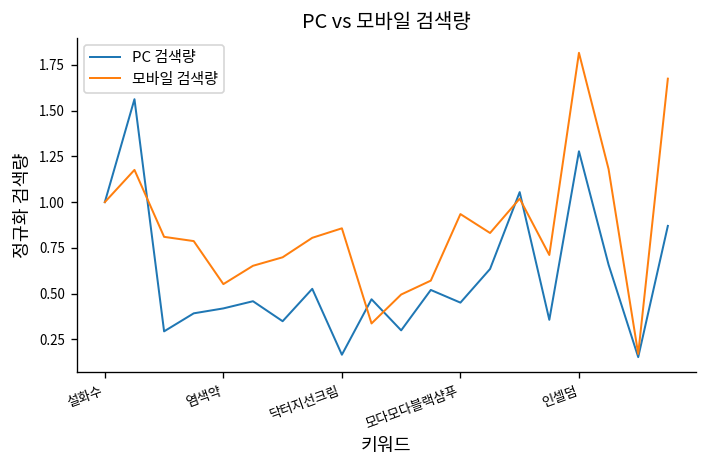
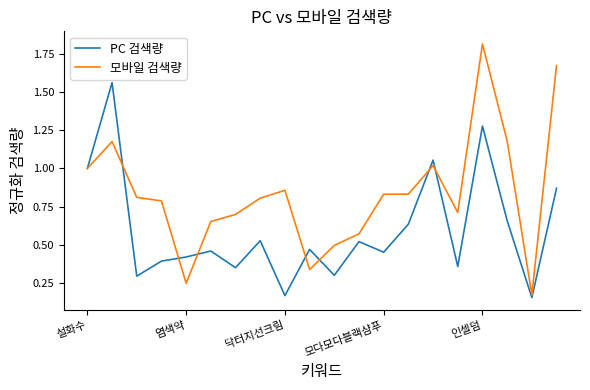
모바일 검색량, 염색약: 0.55 -> 0.25
모바일 검색량, 모다모다블랙샴푸: 0.93 -> 0.83
